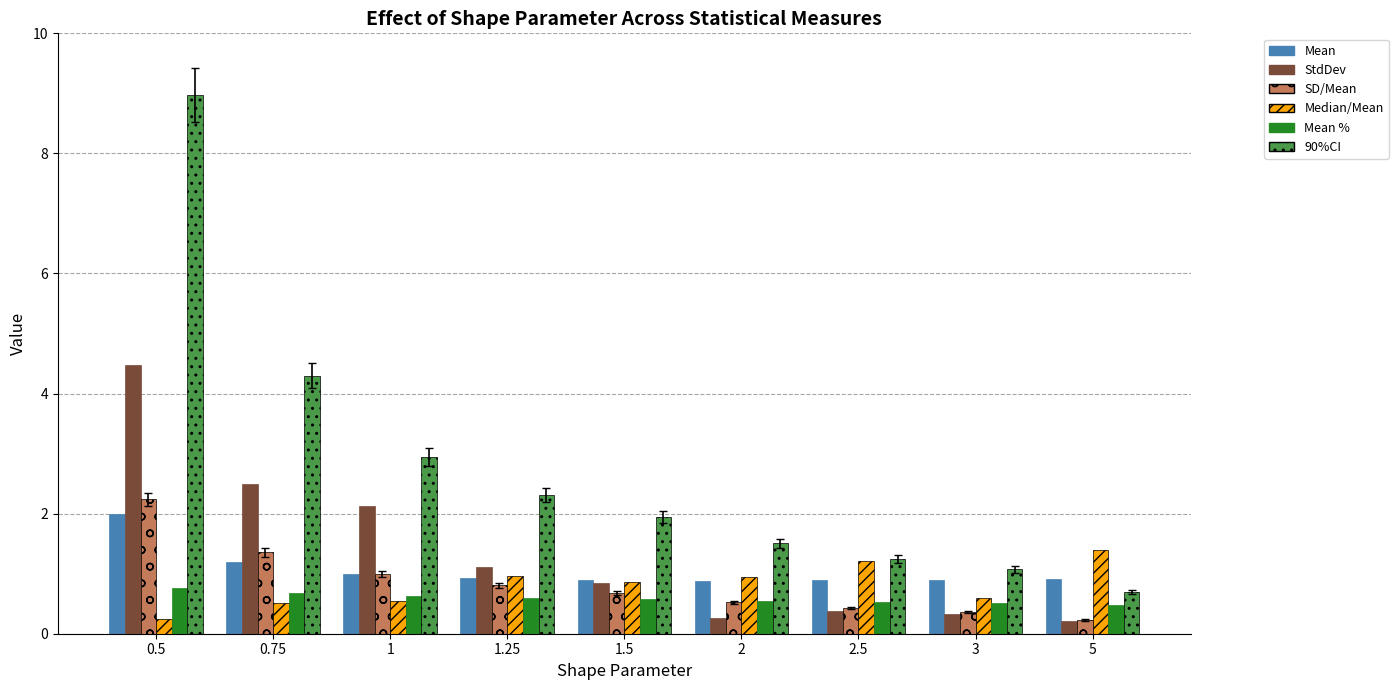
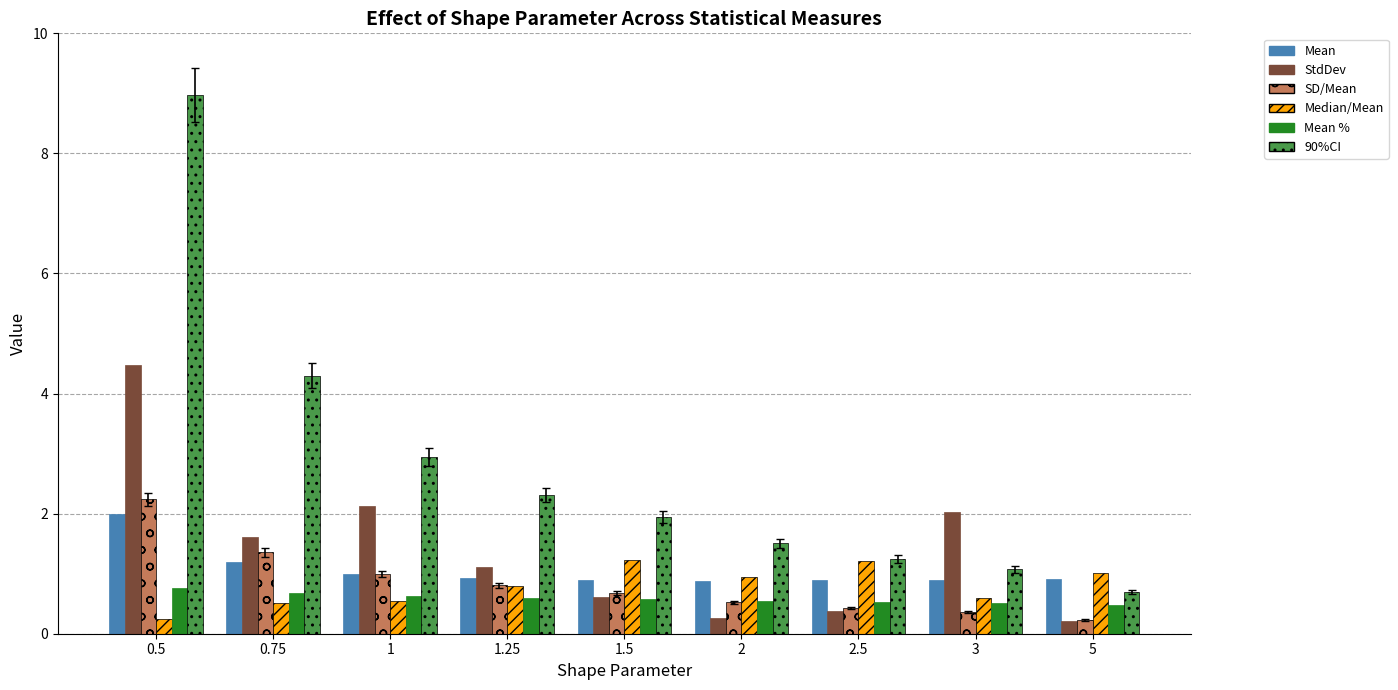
StdDev, 0.75: 2.5 -> 1.6
Median/Mean, 1.25: 1.0 -> 0.8
StdDev, 1.5: 0.9 -> 0.6
Median/Mean, 1.5: 0.9 -> 1.2
StdDev, 3: 0.3 -> 2.0
Median/Mean, 5: 1.4 -> 1.0
